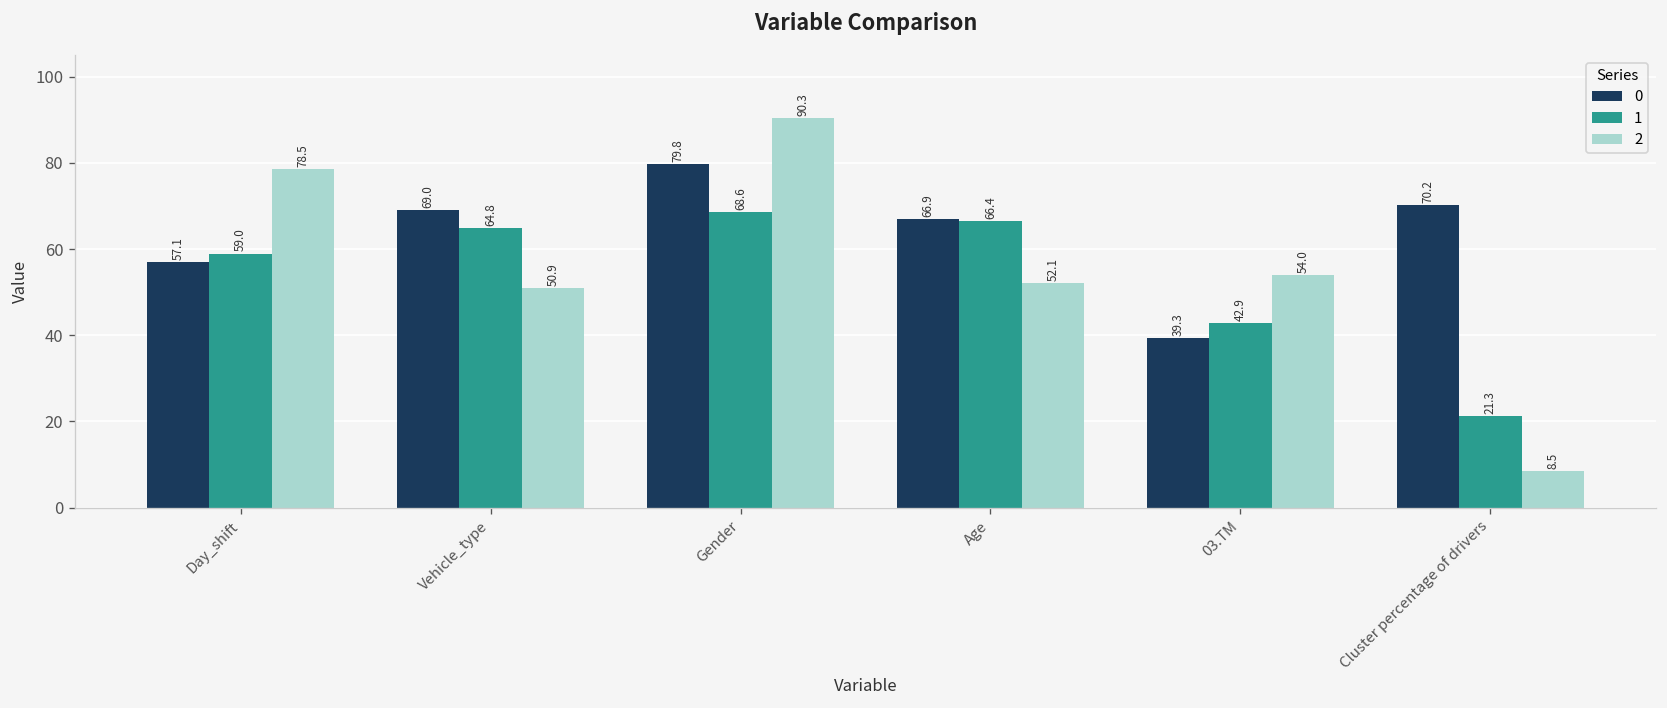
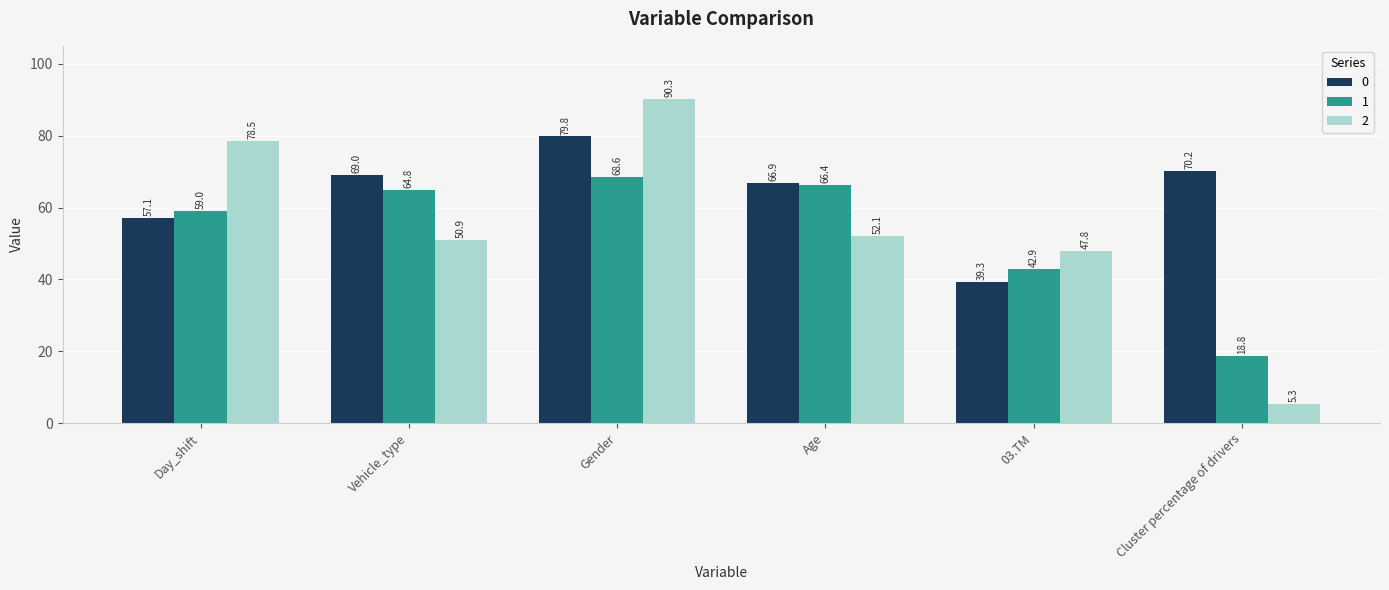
2, 03.TM: 54.0 -> 47.8
1, Cluster percentage of drivers: 21.3 -> 18.8
2, Cluster percentage of drivers: 8.5 -> 5.3
